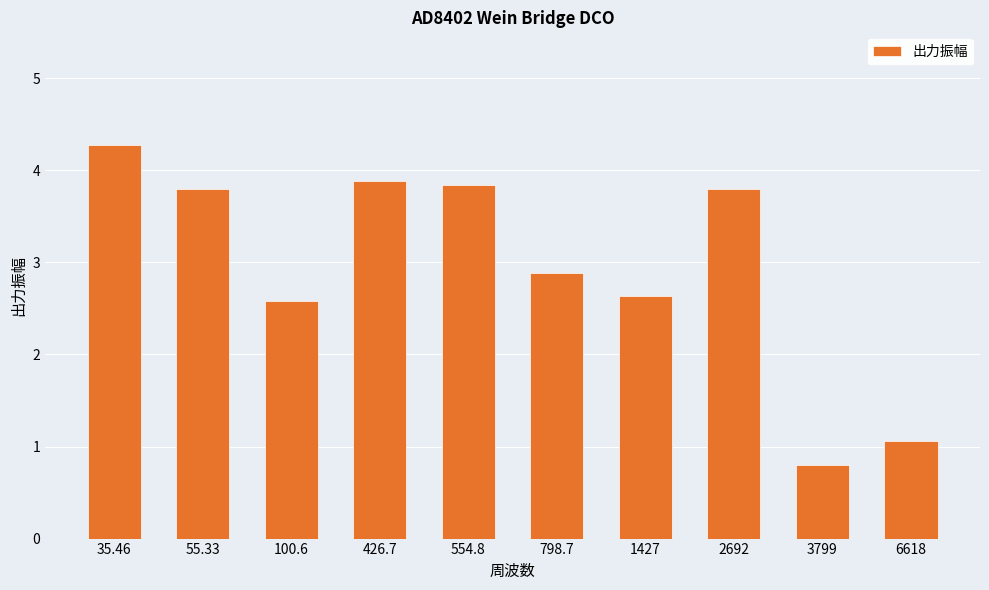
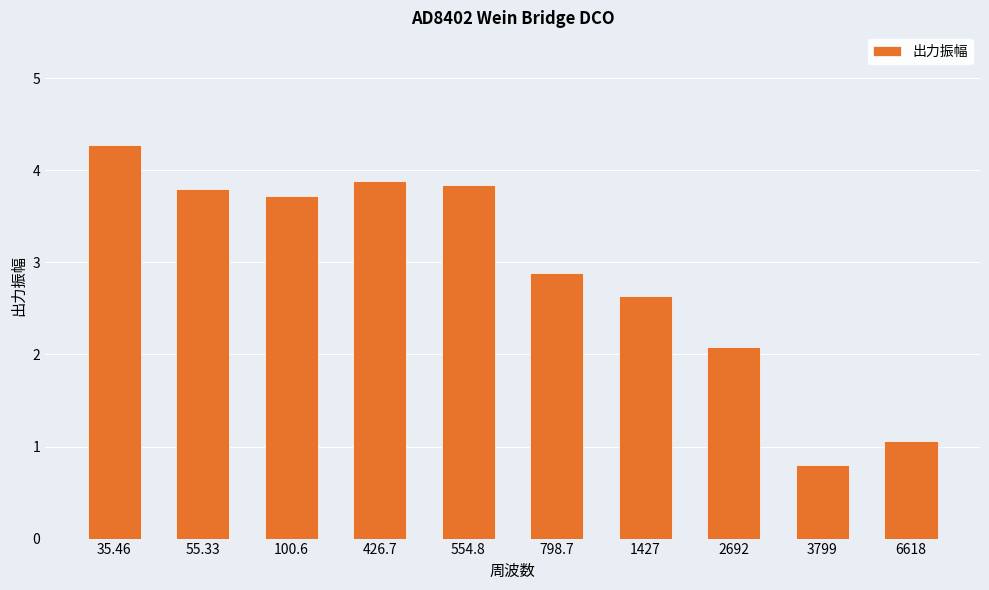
100.6: 2.6 -> 3.7
2692: 3.8 -> 2.1
